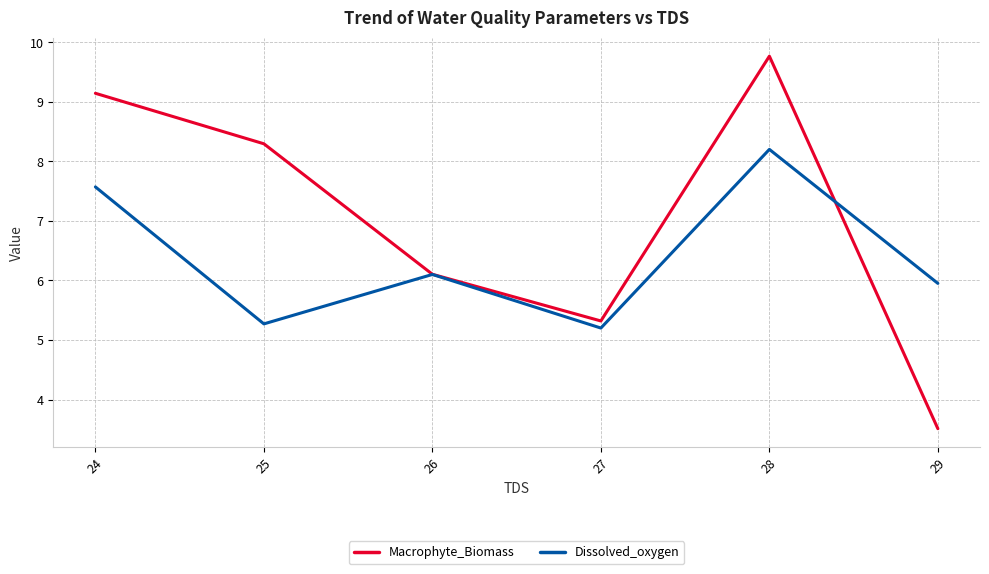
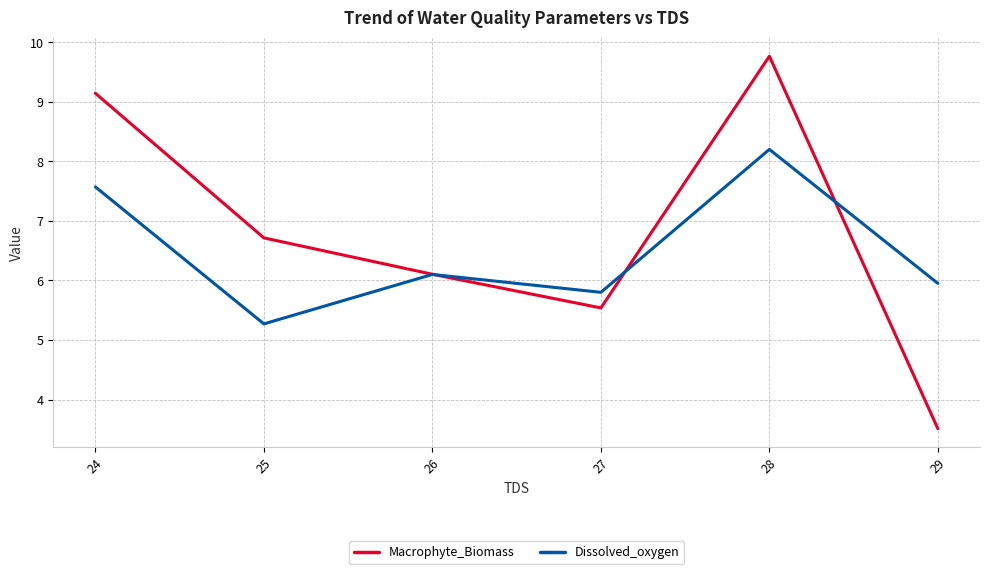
Macrophyte_Biomass, 25: 8.3 -> 6.7
Macrophyte_Biomass, 27: 5.3 -> 5.5
Dissolved_oxygen, 27: 5.2 -> 5.8
